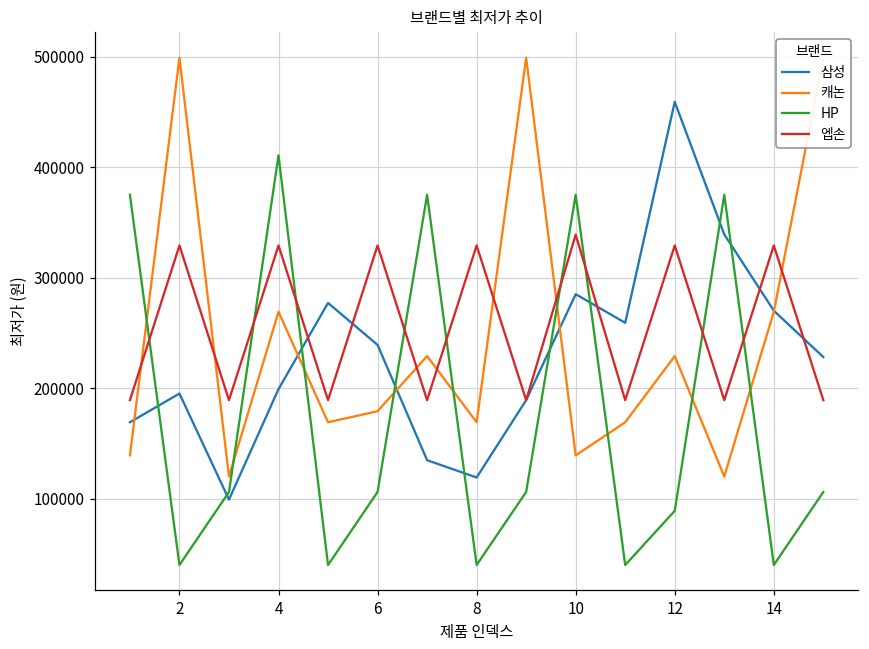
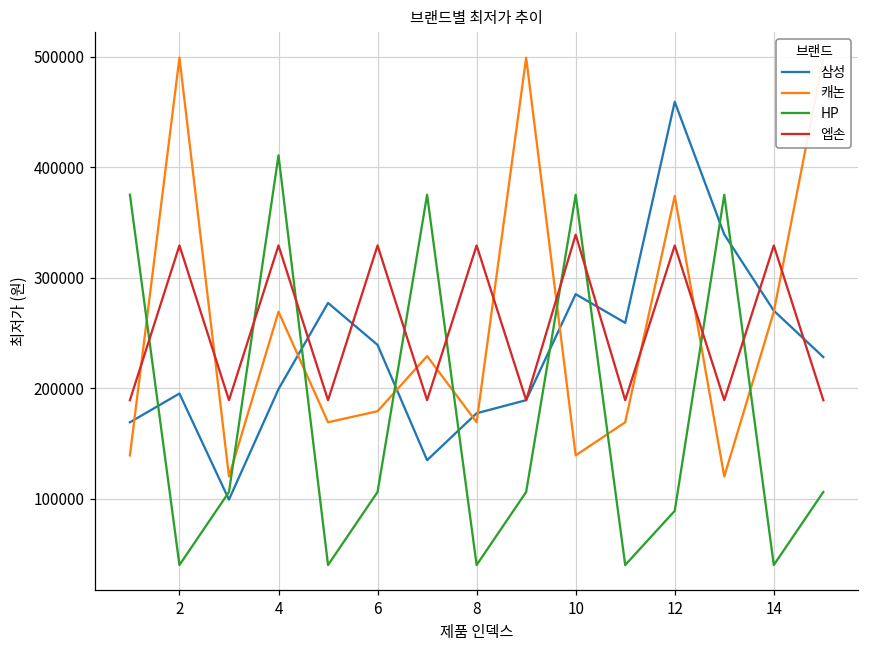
삼성, 8: 119000 -> 177000
캐논, 12: 229000 -> 374000
